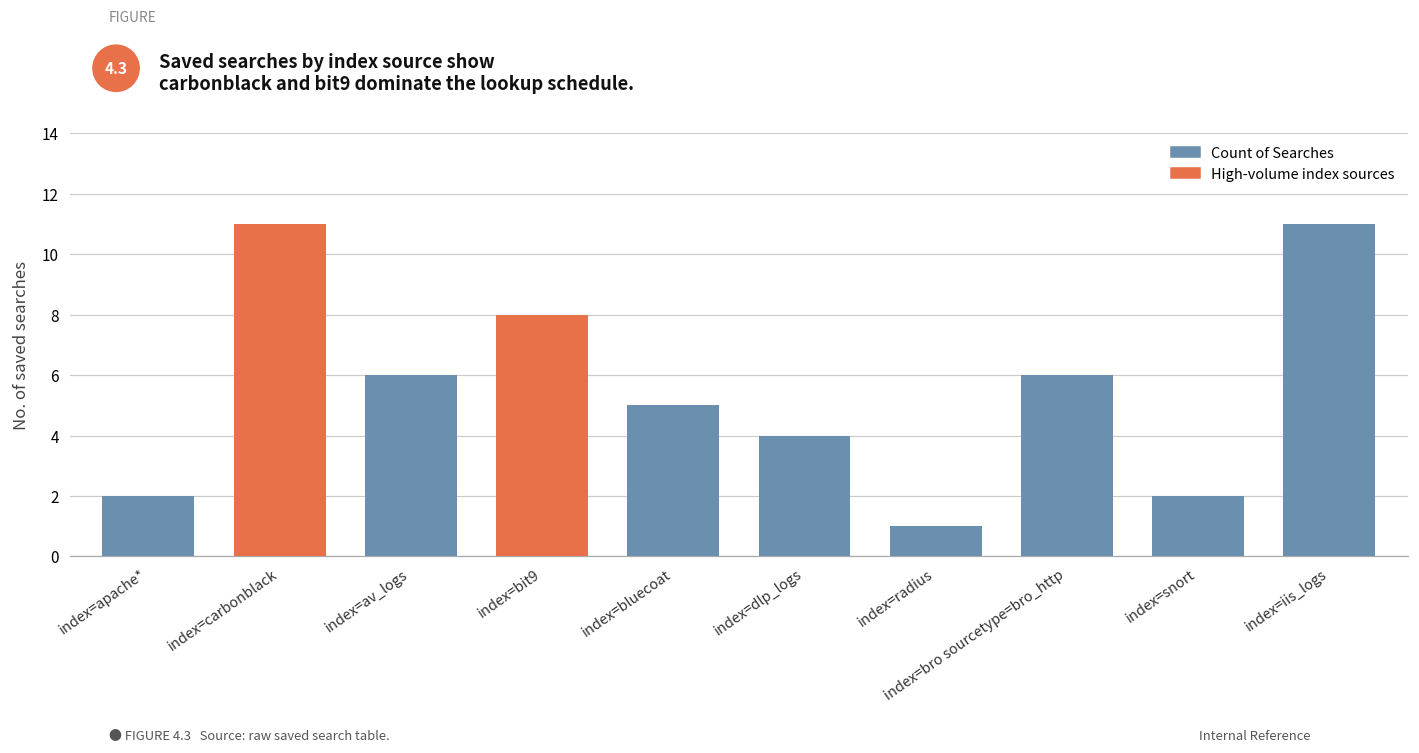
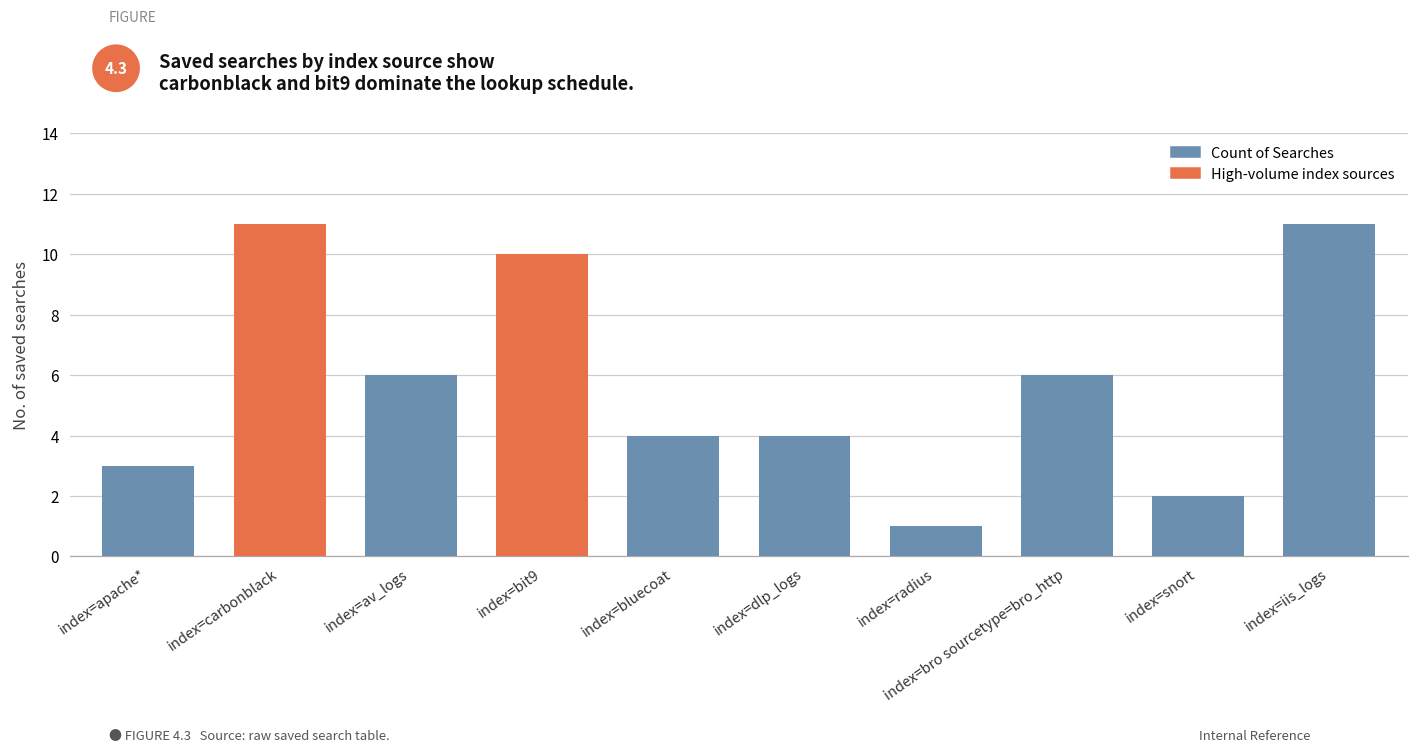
index=apache*: 2 -> 3
index=bit9: 8 -> 10
index=bluecoat: 5 -> 4
